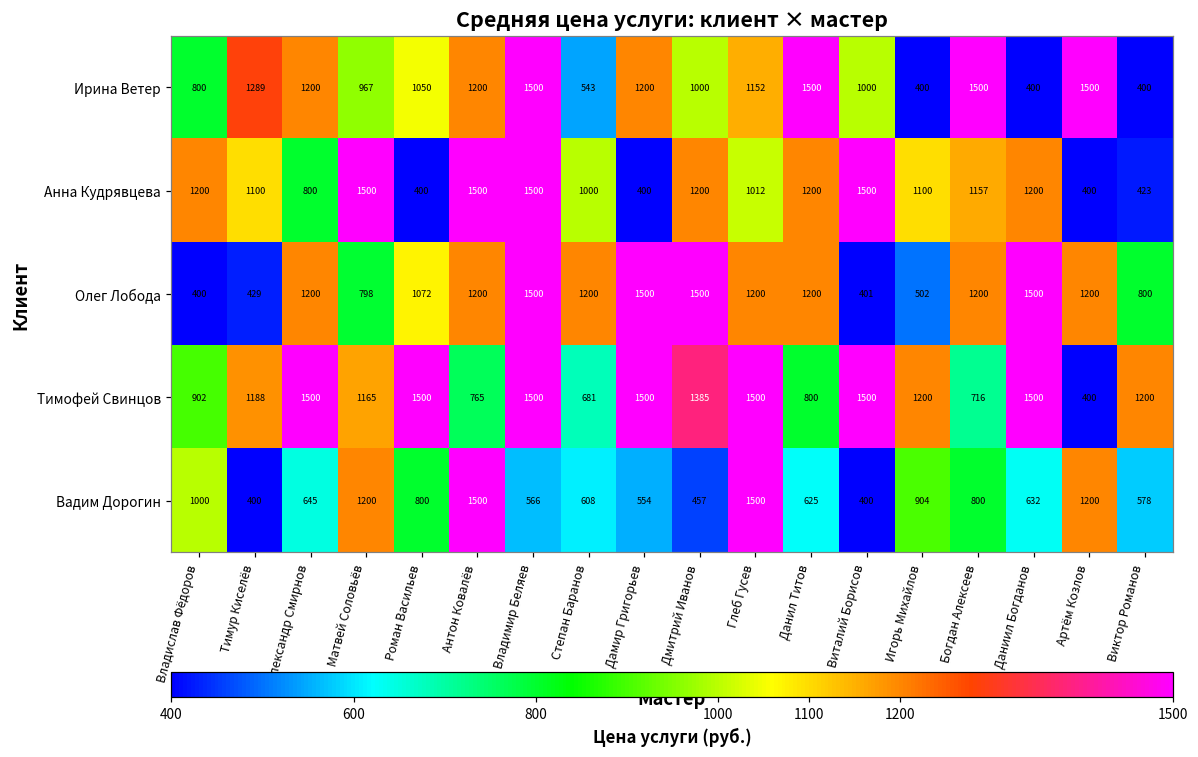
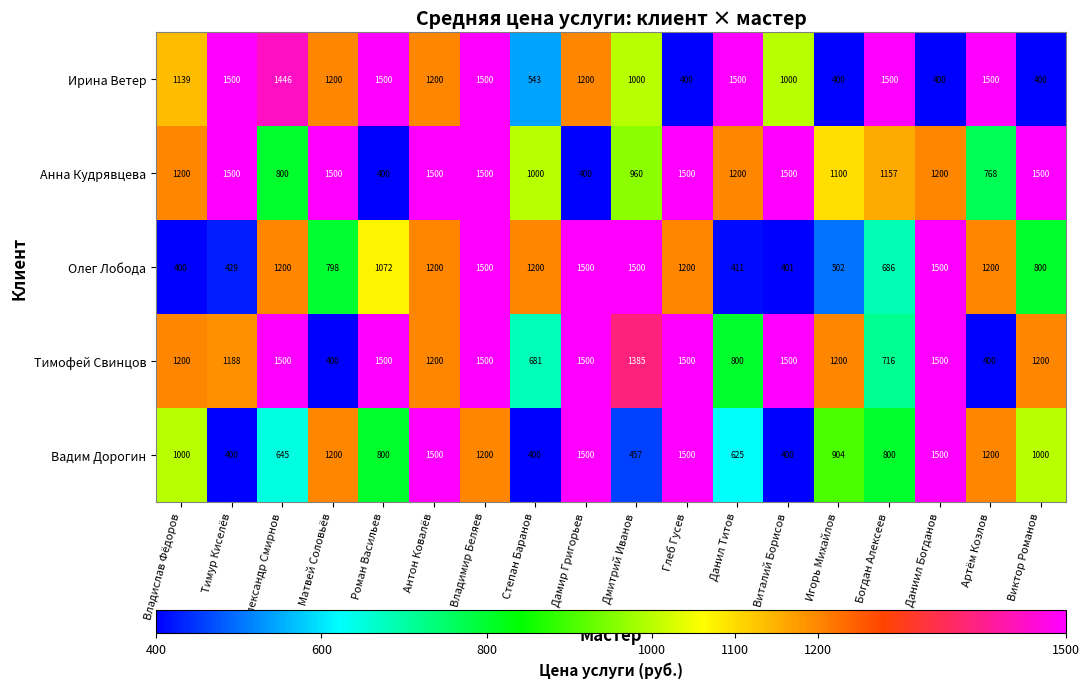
Ирина Ветер, Владислав Фёдоров: 800 -> 1139
Ирина Ветер, Тимур Киселёв: 1289 -> 1500
Ирина Ветер, Александр Смирнов: 1200 -> 1446
Ирина Ветер, Матвей Соловьёв: 967 -> 1200
Ирина Ветер, Роман Васильев: 1050 -> 1500
Ирина Ветер, Глеб Гусев: 1152 -> 400
Анна Кудрявцева, Тимур Киселёв: 1100 -> 1500
Анна Кудрявцева, Дмитрий Иванов: 1200 -> 960
Анна Кудрявцева, Глеб Гусев: 1012 -> 1500
Анна Кудрявцева, Артём Козлов: 400 -> 768
Анна Кудрявцева, Виктор Романов: 423 -> 1500
Олег Лобода, Данил Титов: 1200 -> 411
Олег Лобода, Богдан Алексеев: 1200 -> 686
Тимофей Свинцов, Владислав Фёдоров: 902 -> 1200
Тимофей Свинцов, Матвей Соловьёв: 1165 -> 400
Тимофей Свинцов, Антон Ковалёв: 765 -> 1200
Вадим Дорогин, Владимир Беляев: 566 -> 1200
Вадим Дорогин, Степан Баранов: 608 -> 400
Вадим Дорогин, Дамир Григорьев: 554 -> 1500
Вадим Дорогин, Даниил Богданов: 632 -> 1500
Вадим Дорогин, Виктор Романов: 578 -> 1000
